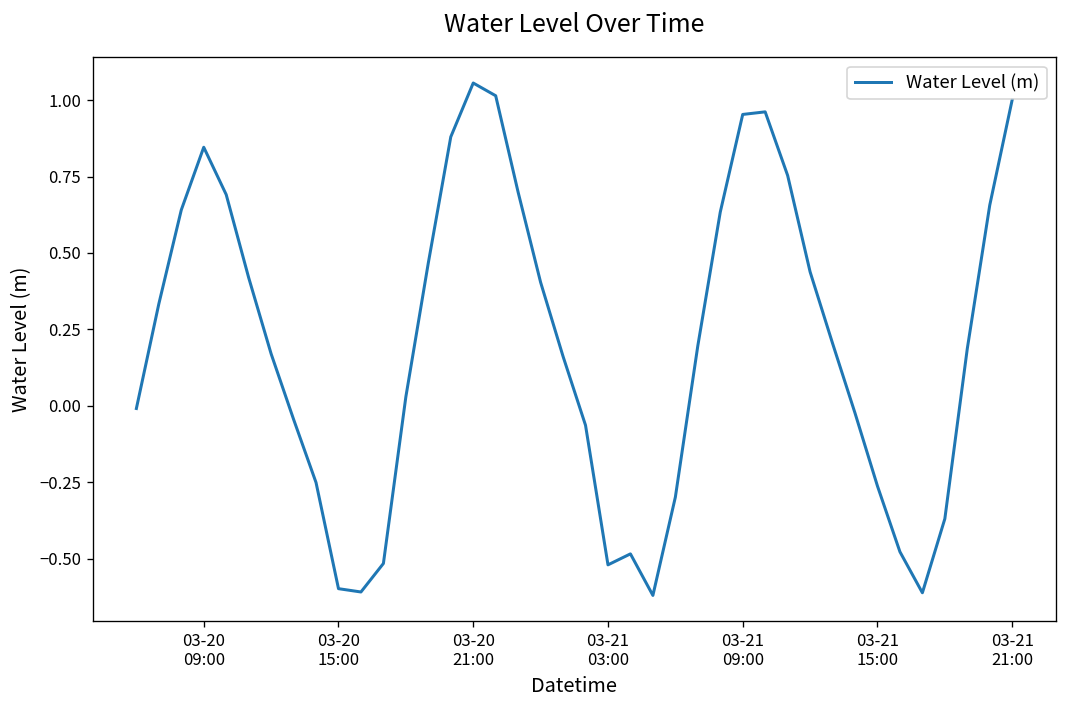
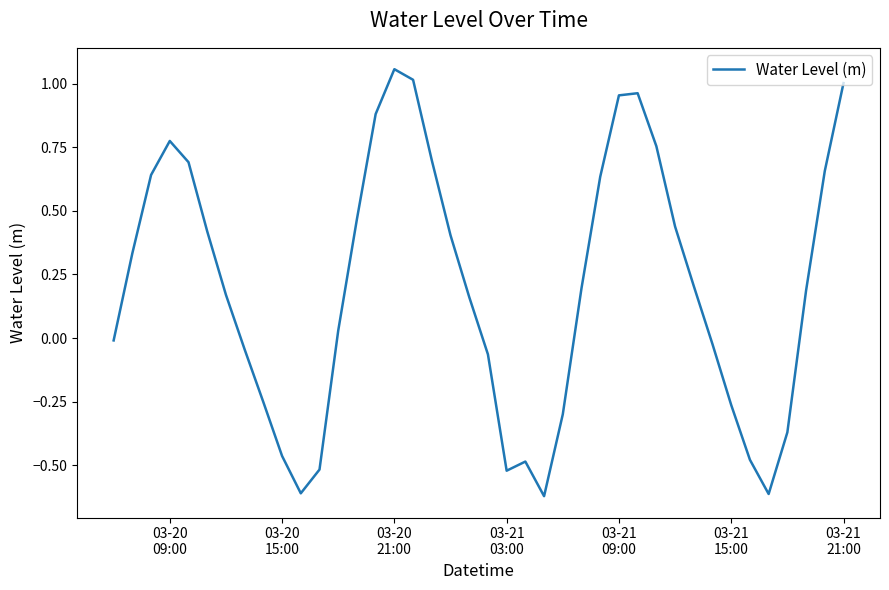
03-20 09:00: 0.85 -> 0.77
03-20 15:00: -0.60 -> -0.46
